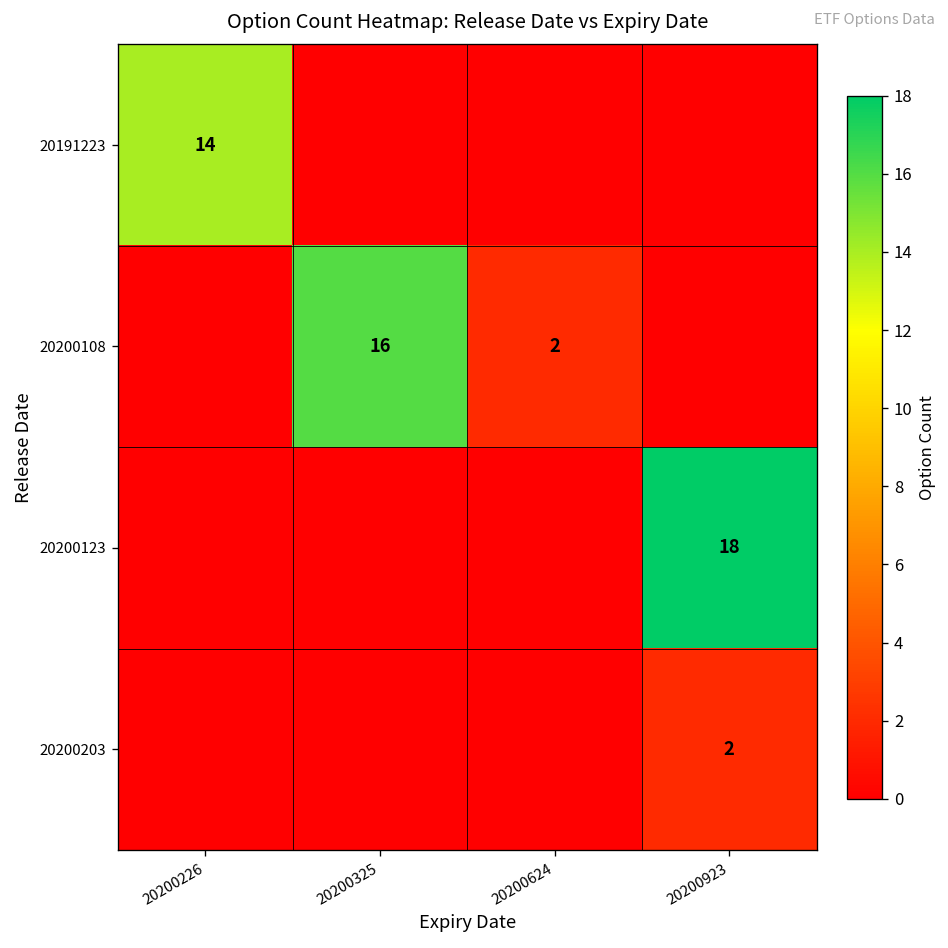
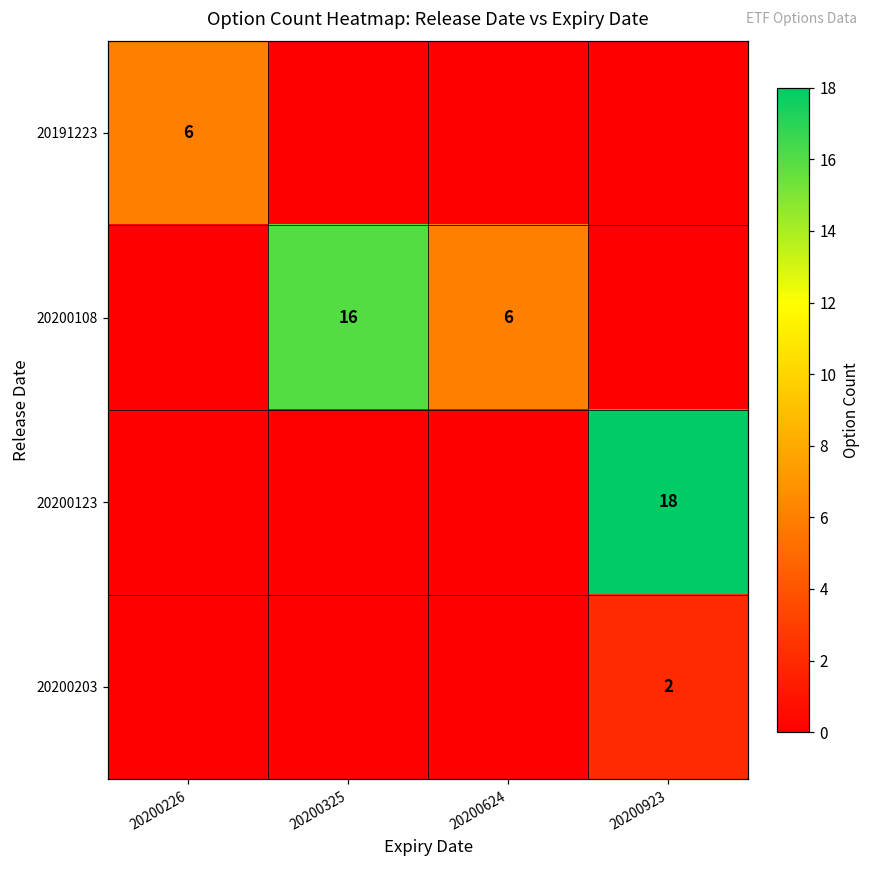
20191223, 20200226: 14 -> 6
20200108, 20200624: 2 -> 6
